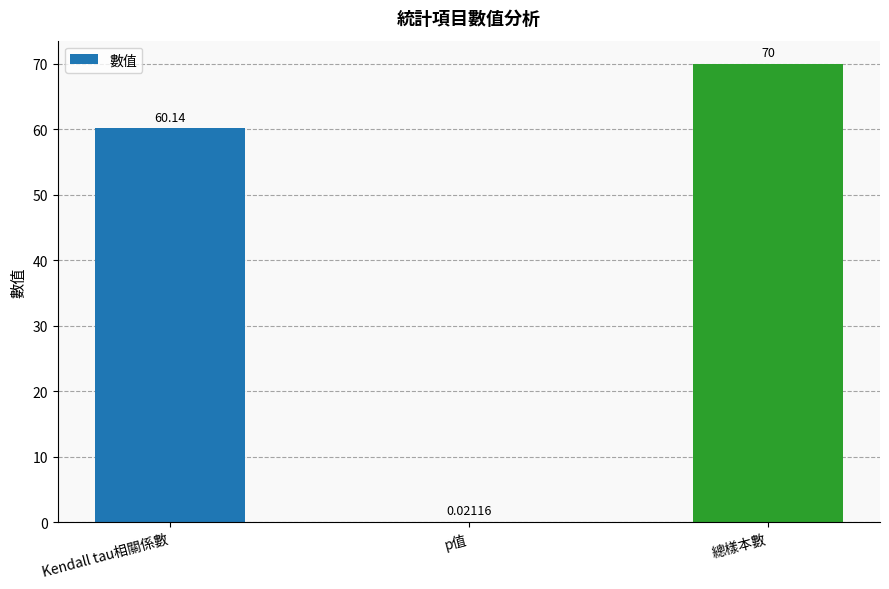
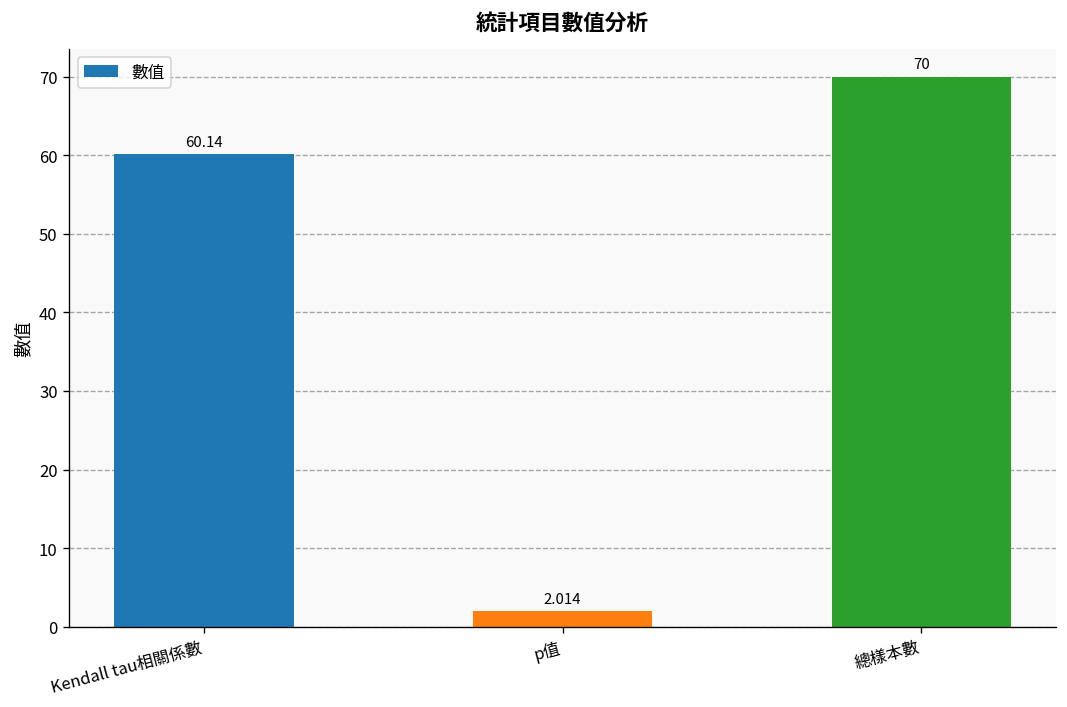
p值: 0.02116 -> 2.014
